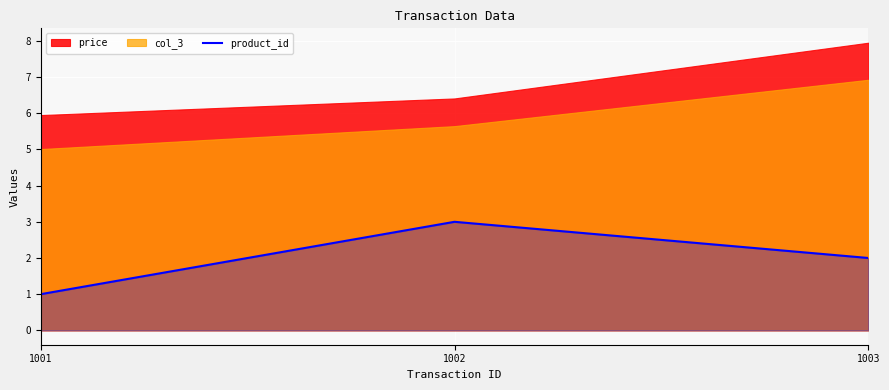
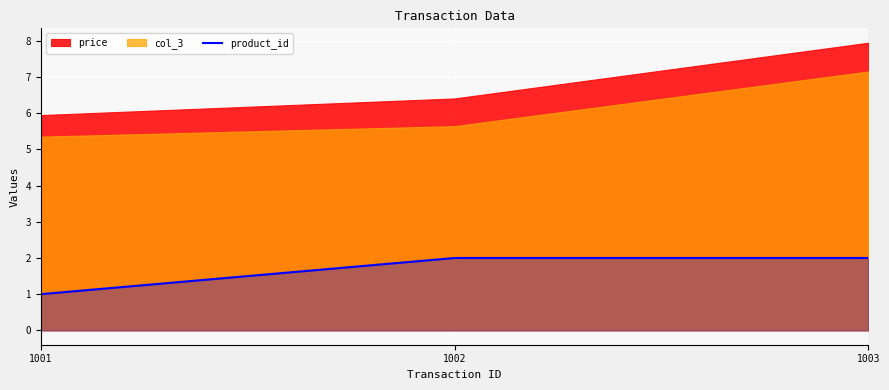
col_3, 1001: 5.0 -> 5.4
product_id, 1002: 3 -> 2
col_3, 1003: 6.9 -> 7.2
